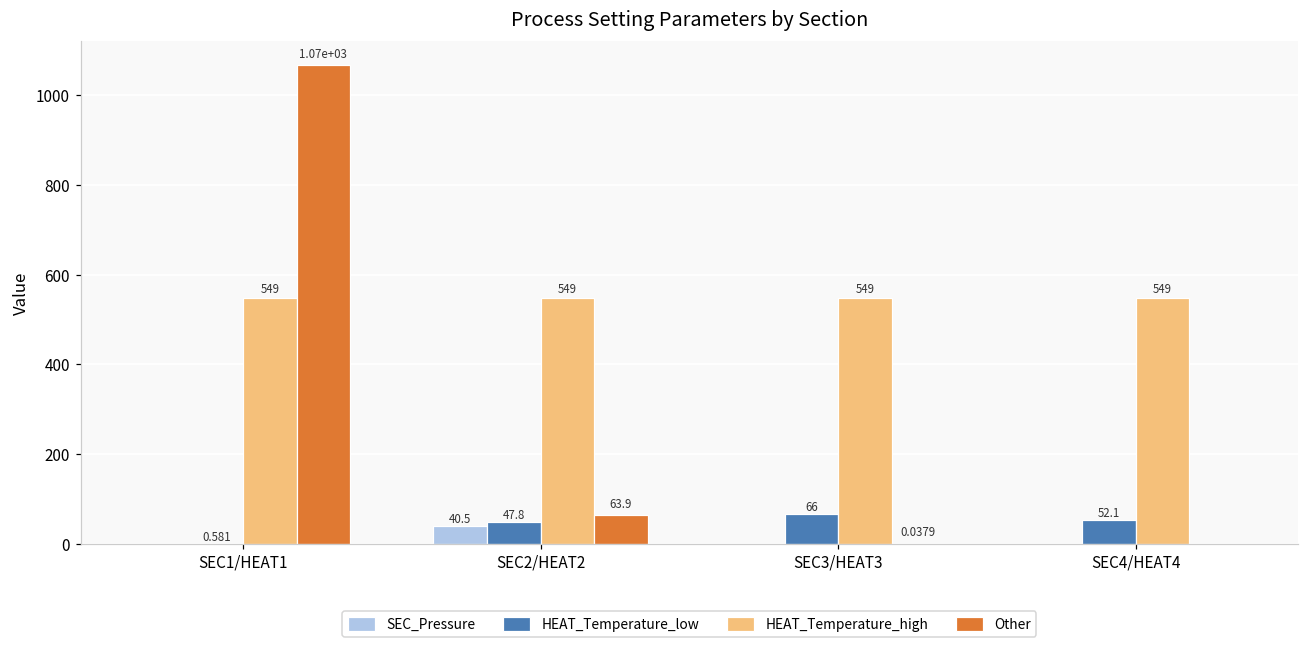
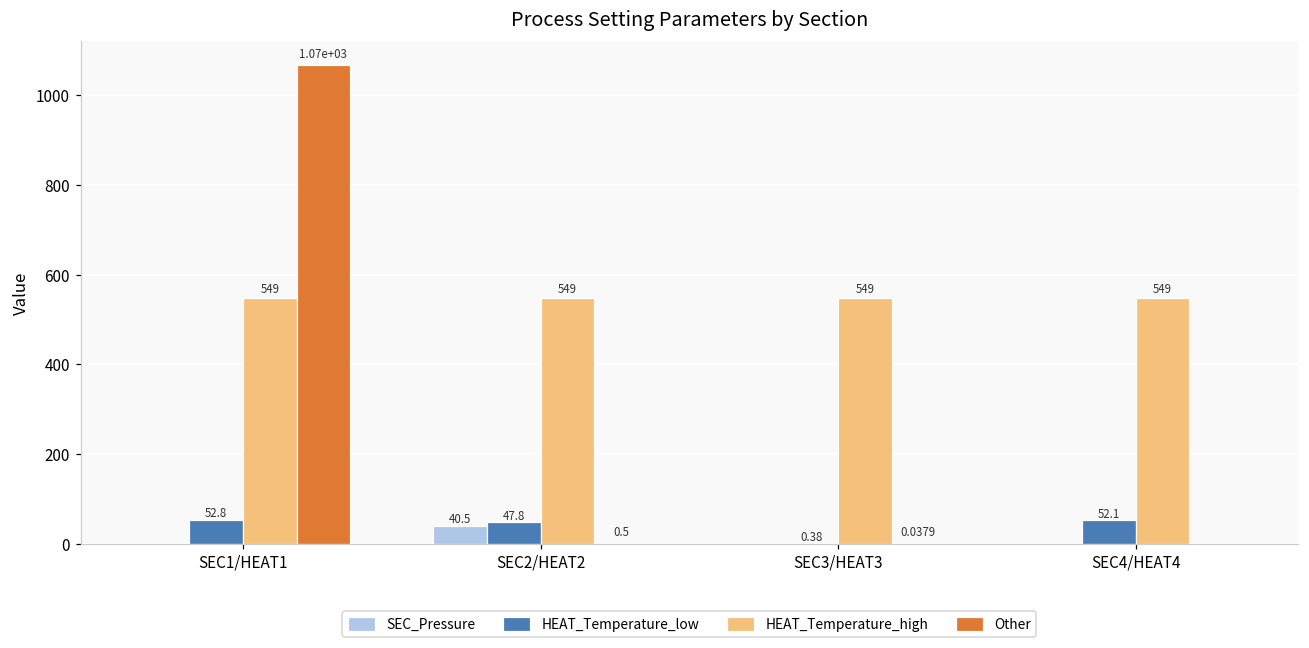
HEAT_Temperature_low, SEC1/HEAT1: 0.581 -> 52.8
Other, SEC2/HEAT2: 63.9 -> 0.5
HEAT_Temperature_low, SEC3/HEAT3: 66 -> 0.38
